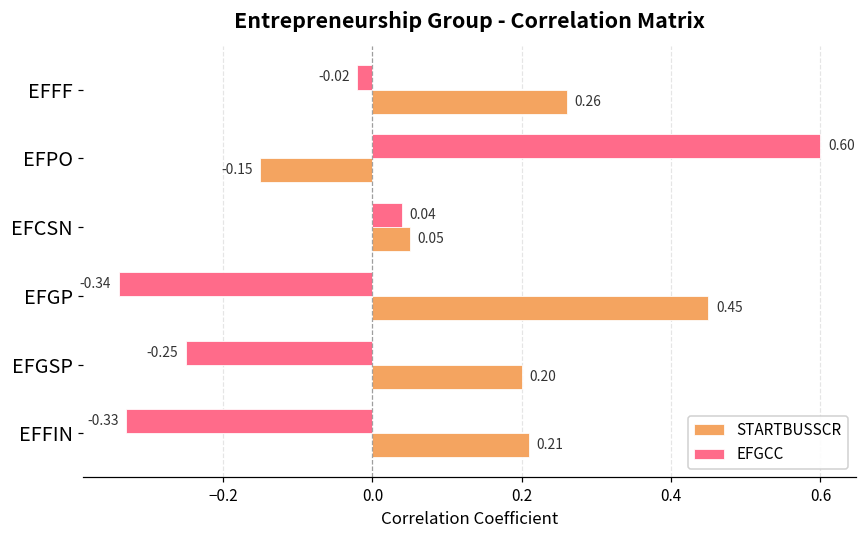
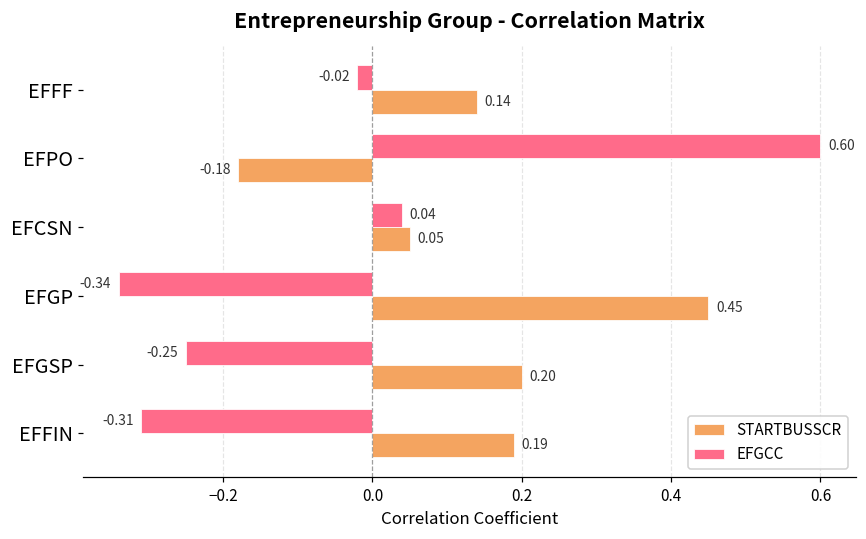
STARTBUSSCR, EFFF: 0.26 -> 0.14
STARTBUSSCR, EFPO: -0.15 -> -0.18
EFGCC, EFFIN: -0.33 -> -0.31
STARTBUSSCR, EFFIN: 0.21 -> 0.19
